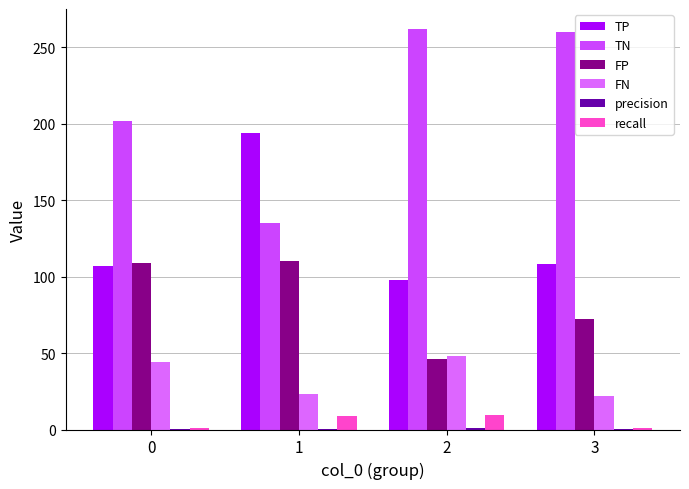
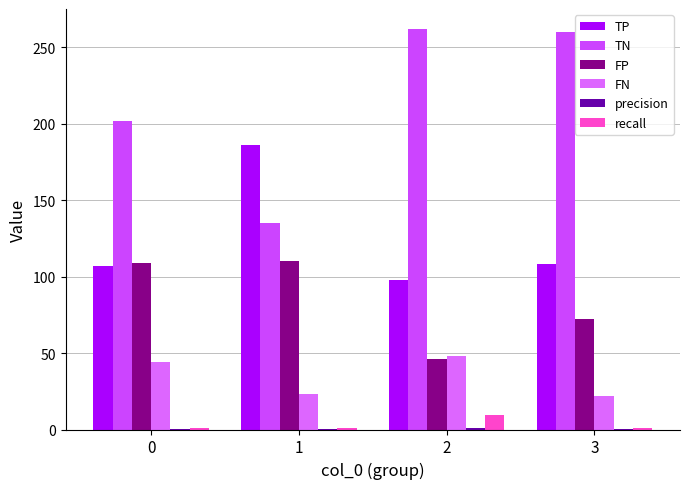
TP, 1: 194 -> 186
recall, 1: 9 -> 1
